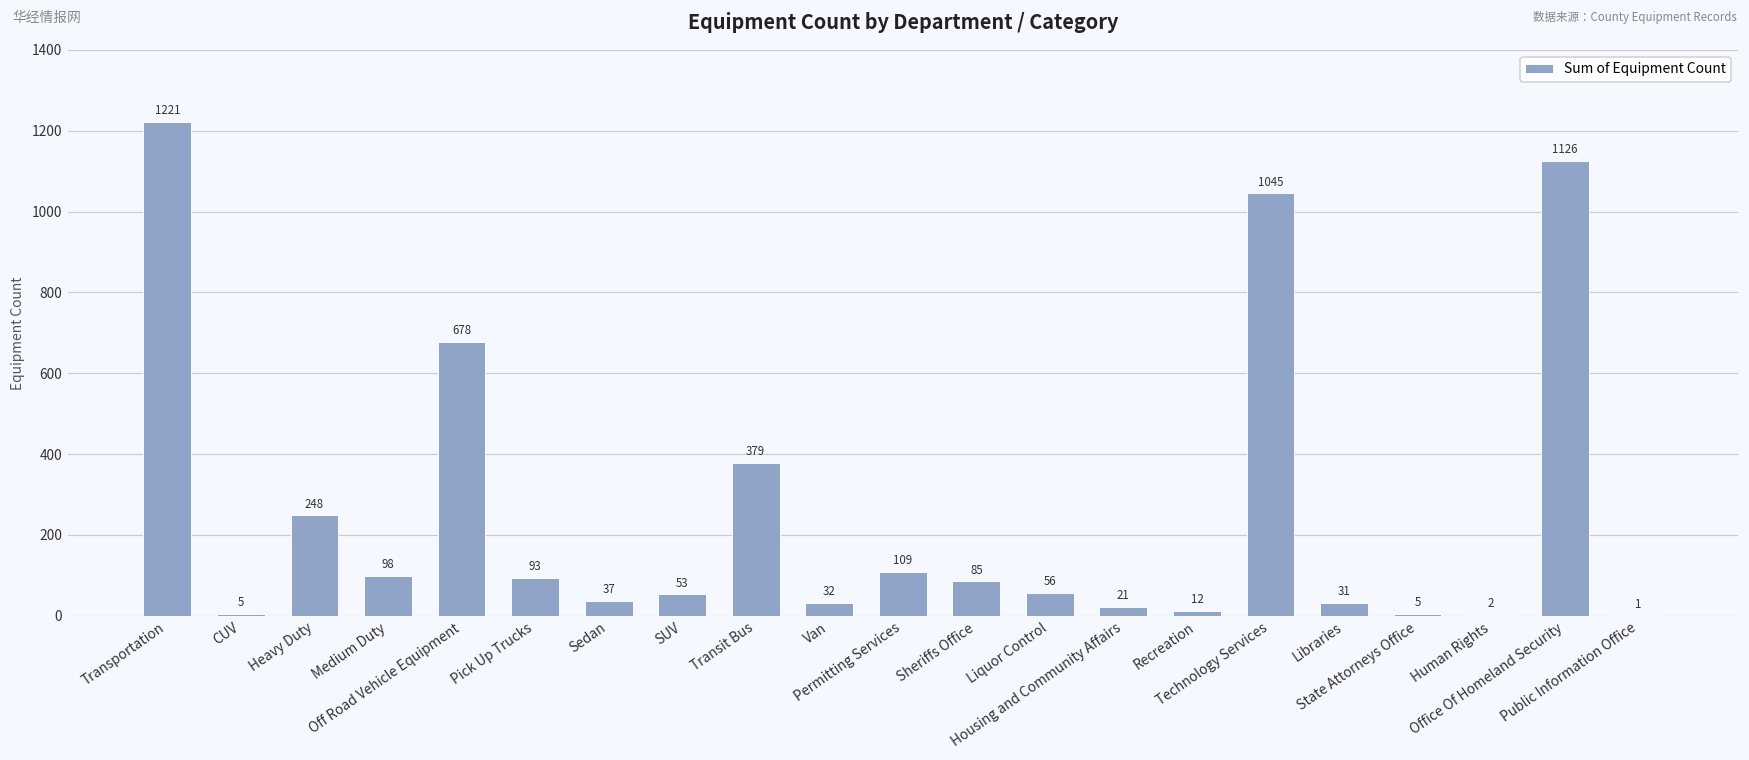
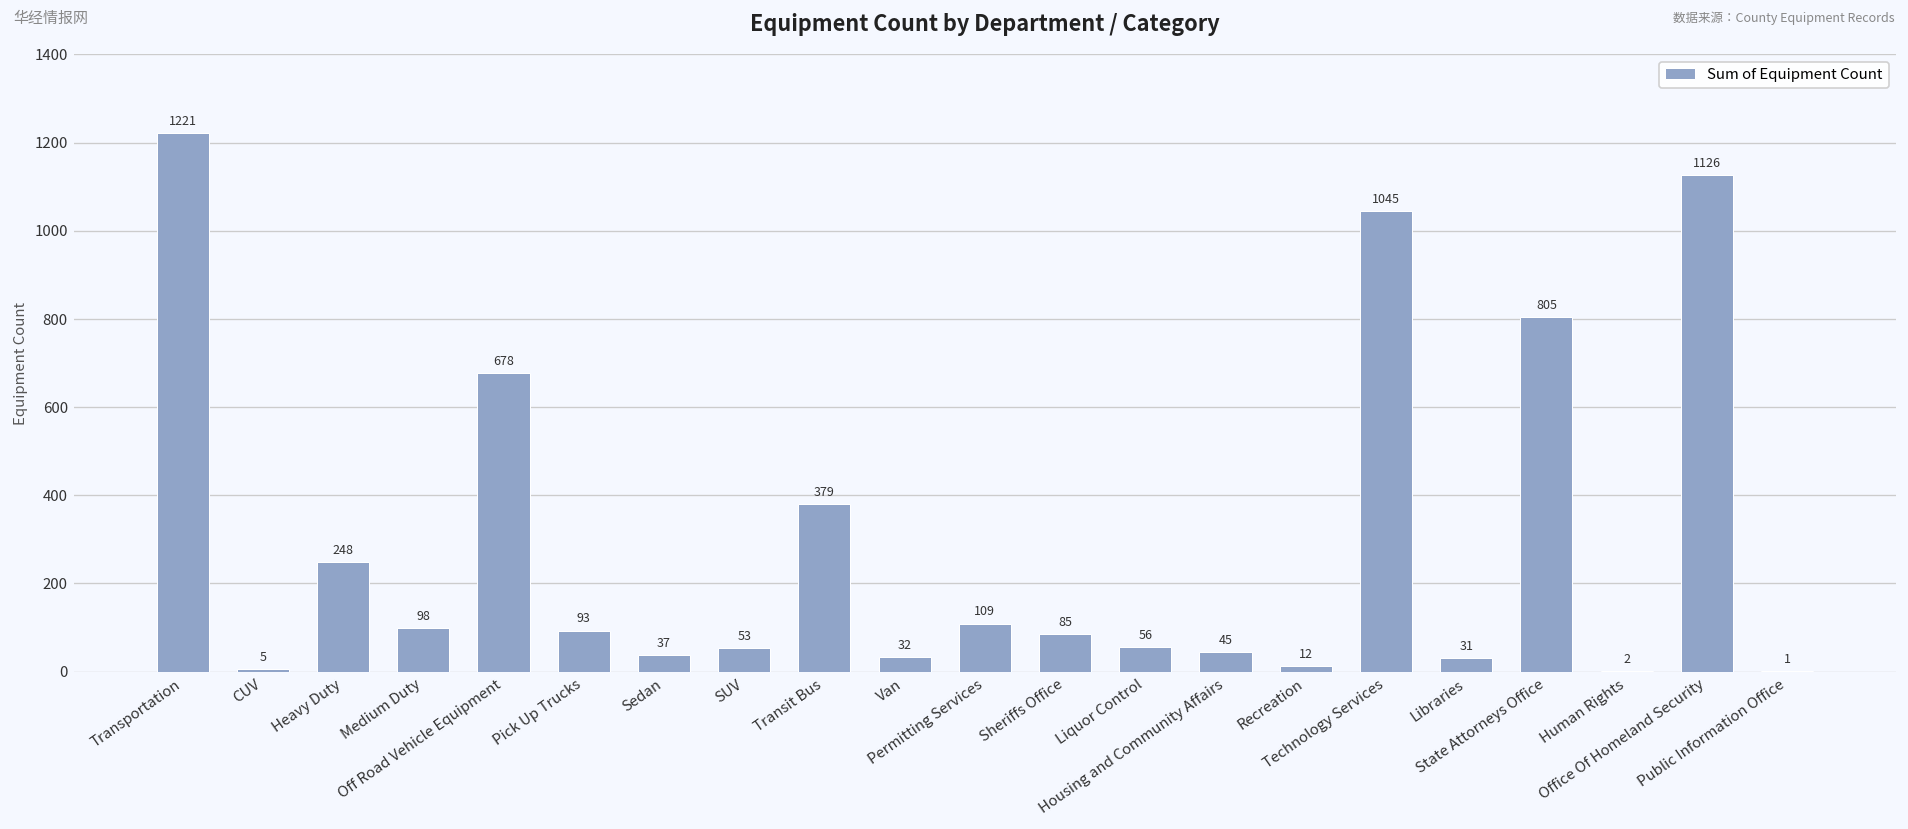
Housing and Community Affairs: 21 -> 45
State Attorneys Office: 5 -> 805
